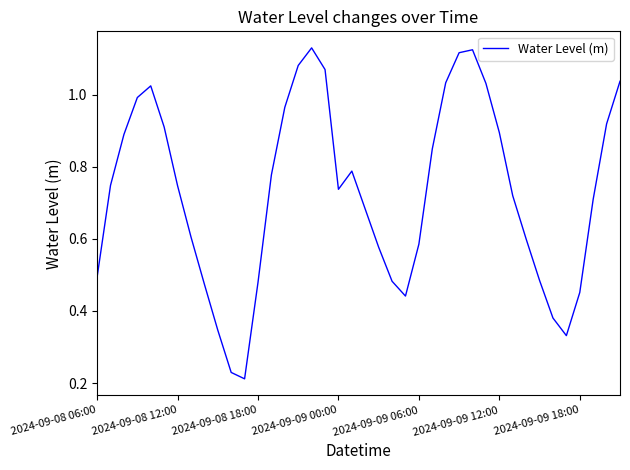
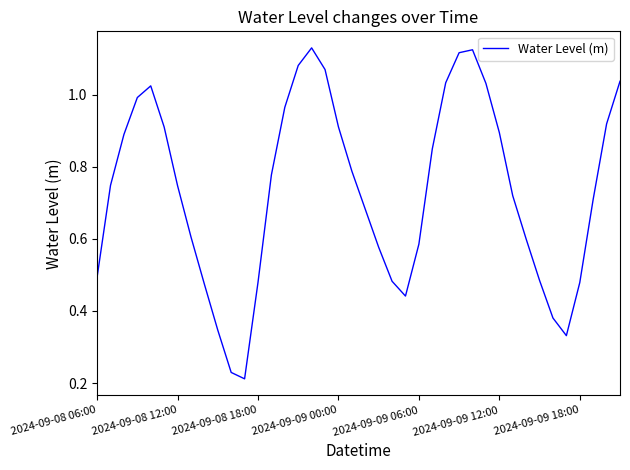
2024-09-09 00:00: 0.74 -> 0.91
2024-09-09 18:00: 0.45 -> 0.48
